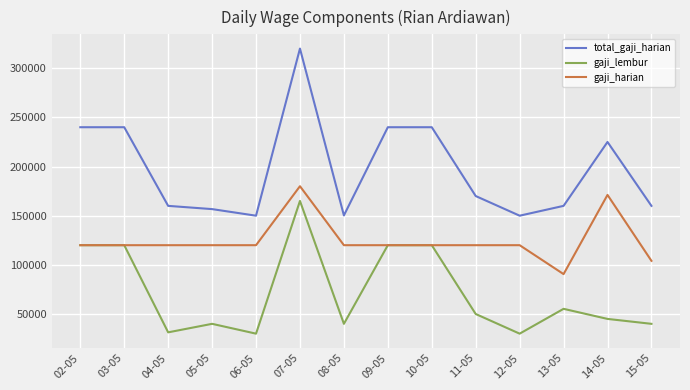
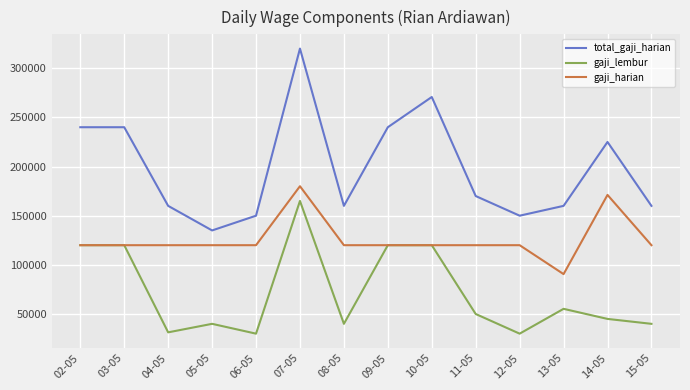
total_gaji_harian, 05-05: 160000 -> 140000
total_gaji_harian, 08-05: 150000 -> 160000
total_gaji_harian, 10-05: 240000 -> 270000
gaji_harian, 15-05: 100000 -> 120000
